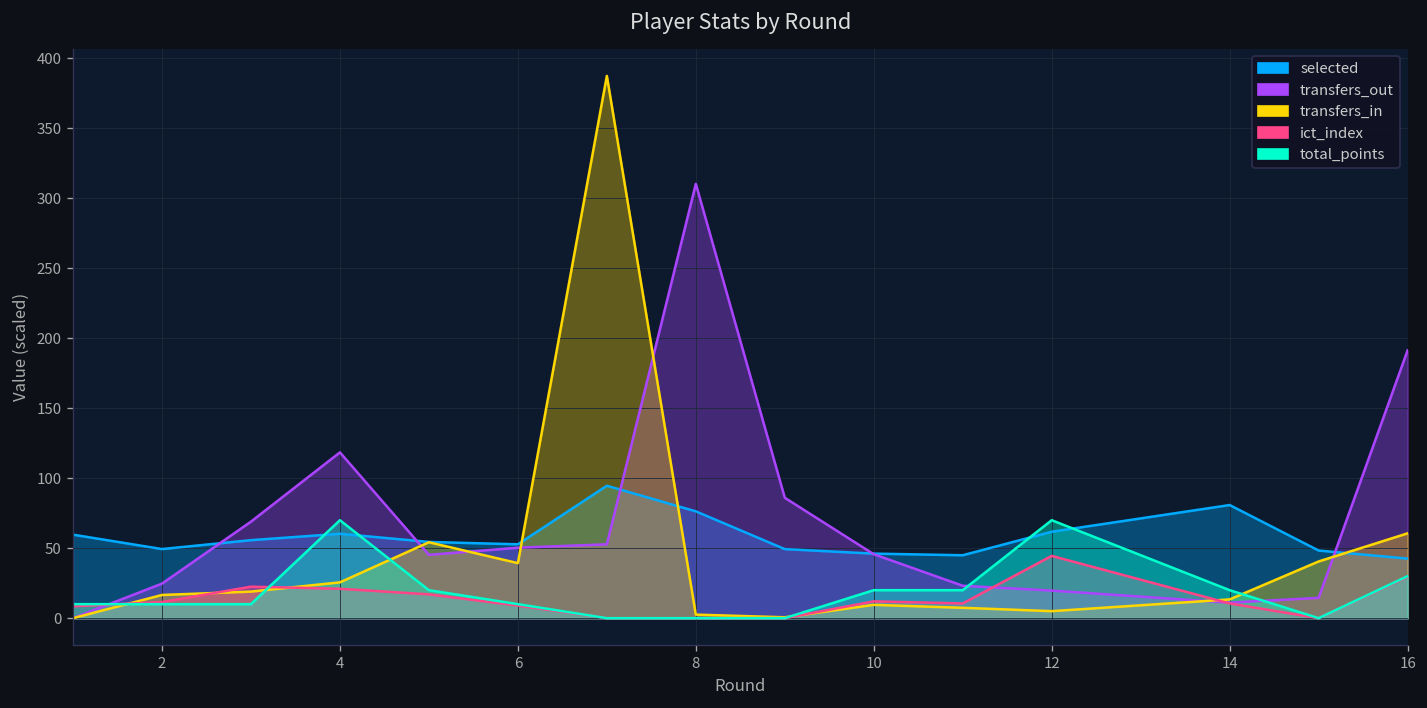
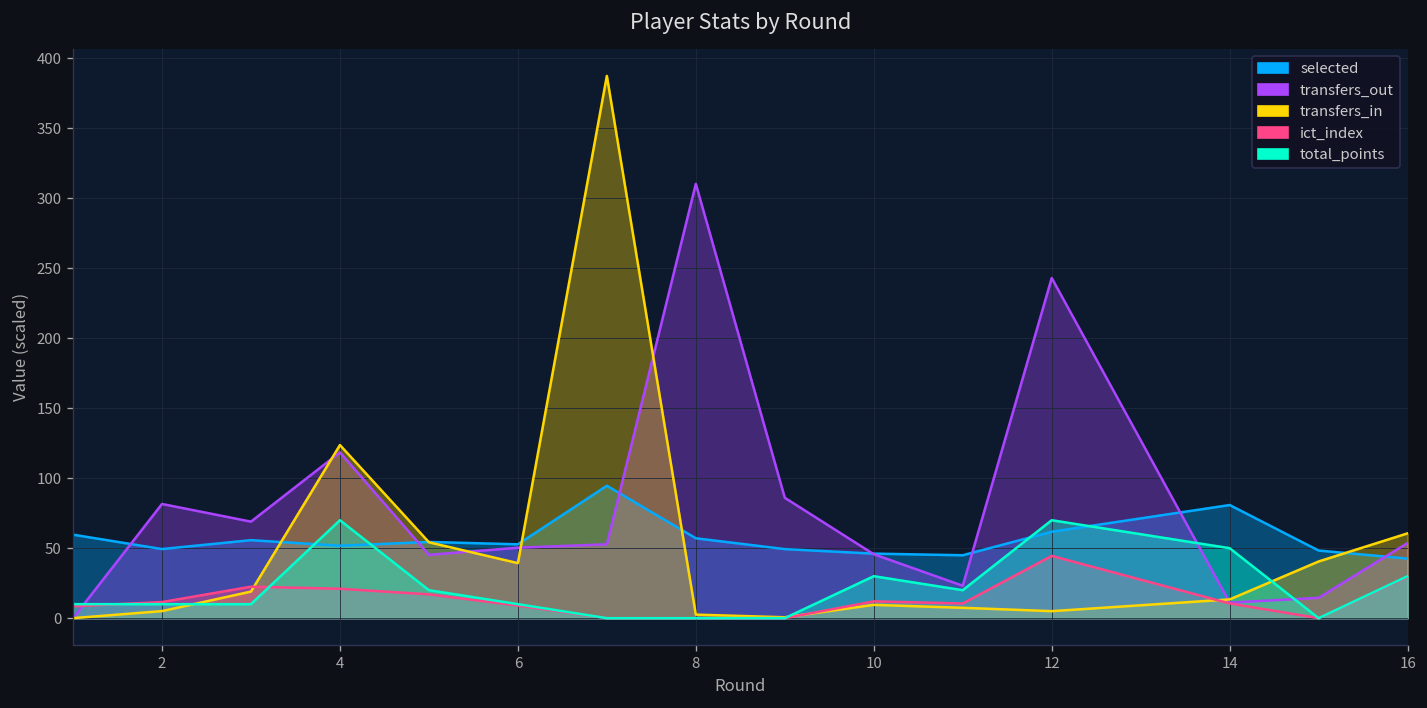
transfers_out, 2: 25 -> 82
transfers_in, 2: 17 -> 5
selected, 4: 60 -> 52
transfers_in, 4: 26 -> 124
selected, 8: 76 -> 57
total_points, 10: 20 -> 30
transfers_out, 12: 20 -> 243
total_points, 14: 20 -> 50
transfers_out, 16: 191 -> 54
